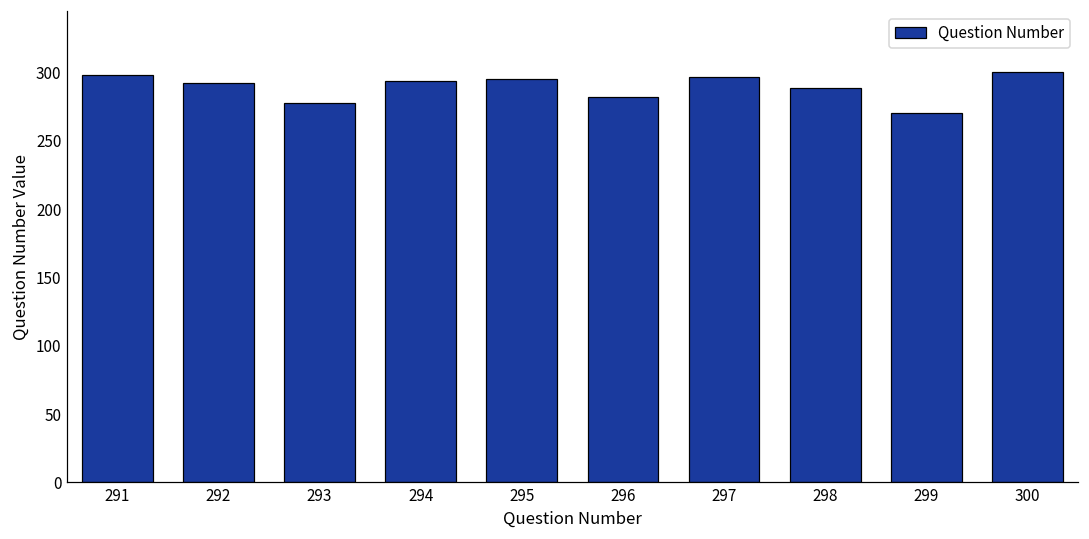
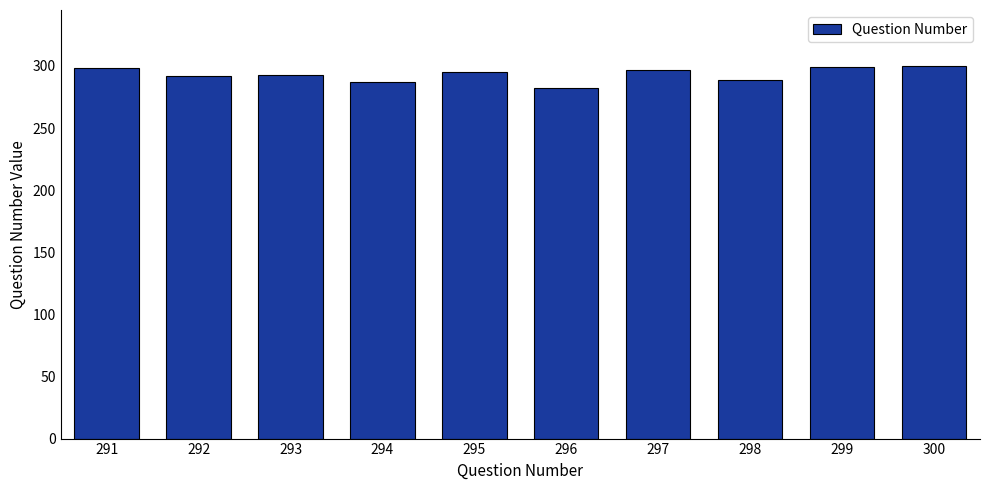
293: 278 -> 293
294: 294 -> 287
299: 270 -> 299
